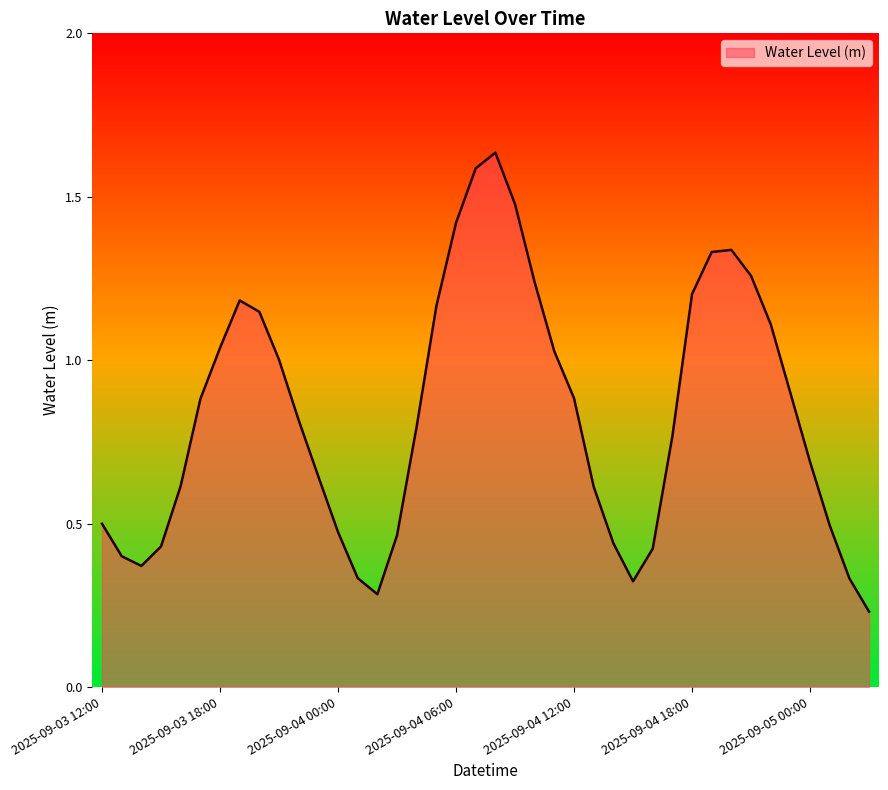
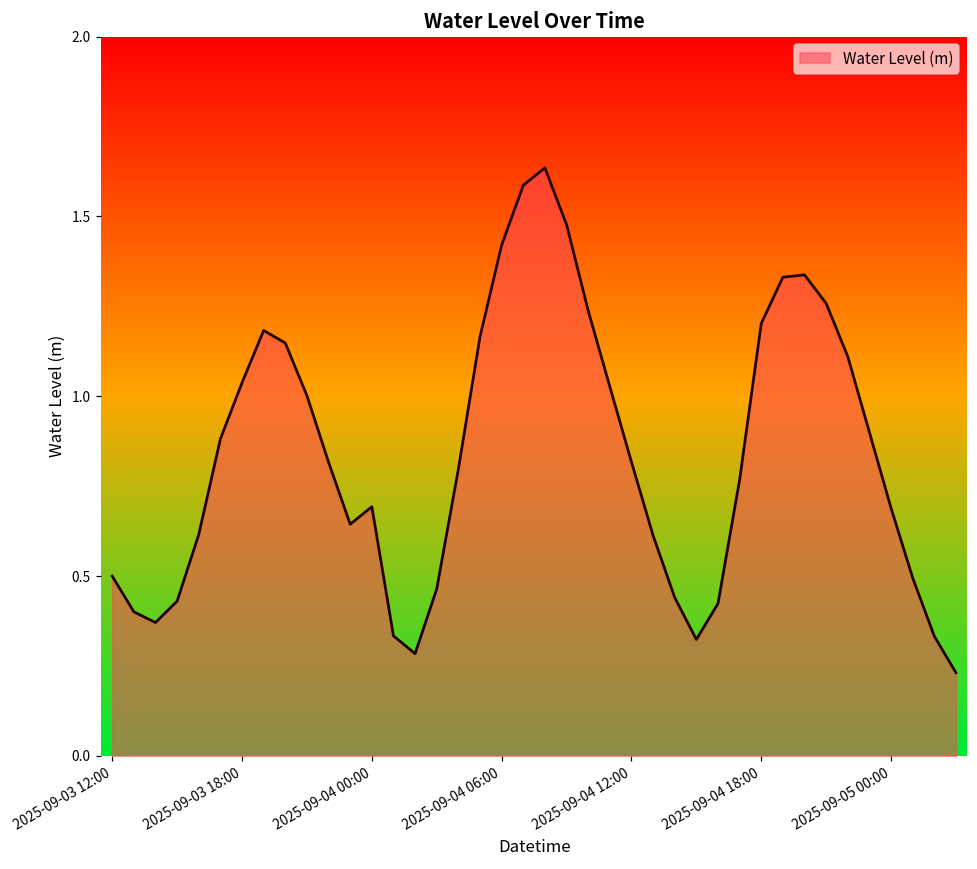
2025-09-04 00:00: 0.47 -> 0.69
2025-09-04 12:00: 0.88 -> 0.82
